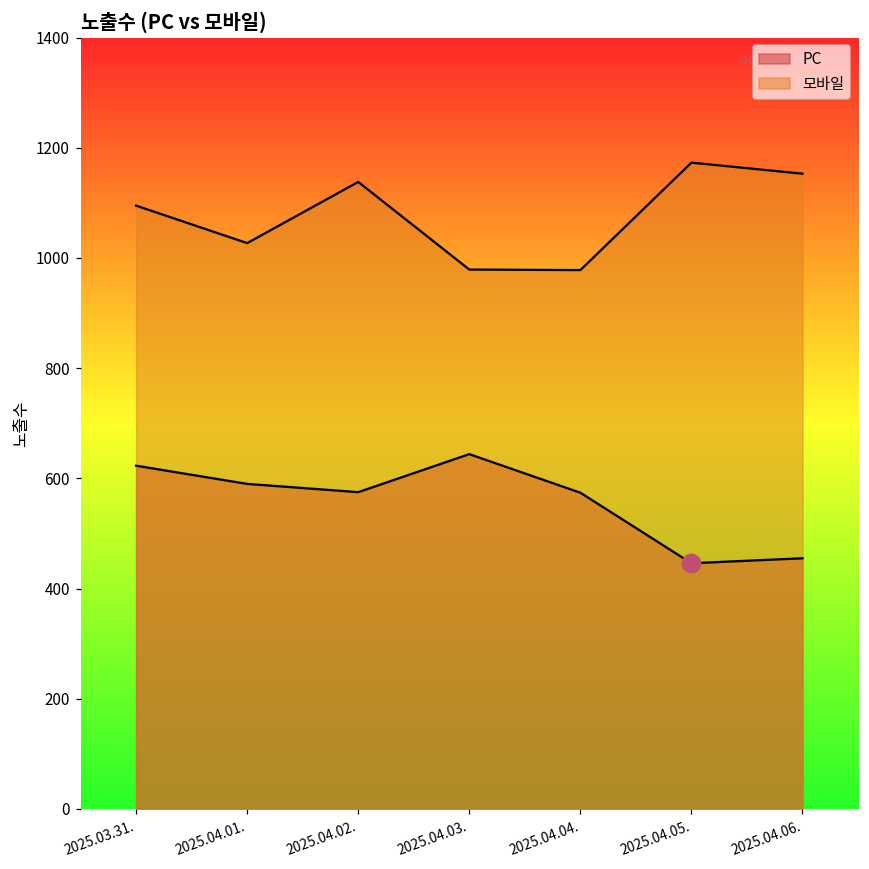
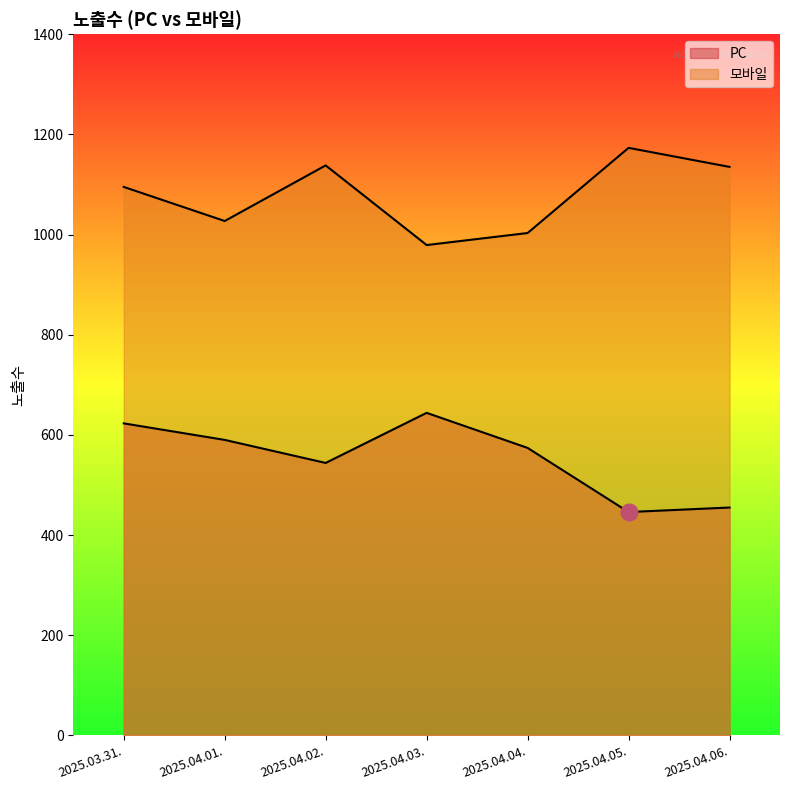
PC, 2025.04.02.: 580 -> 540
모바일, 2025.04.04.: 980 -> 1000
모바일, 2025.04.06.: 1150 -> 1140
